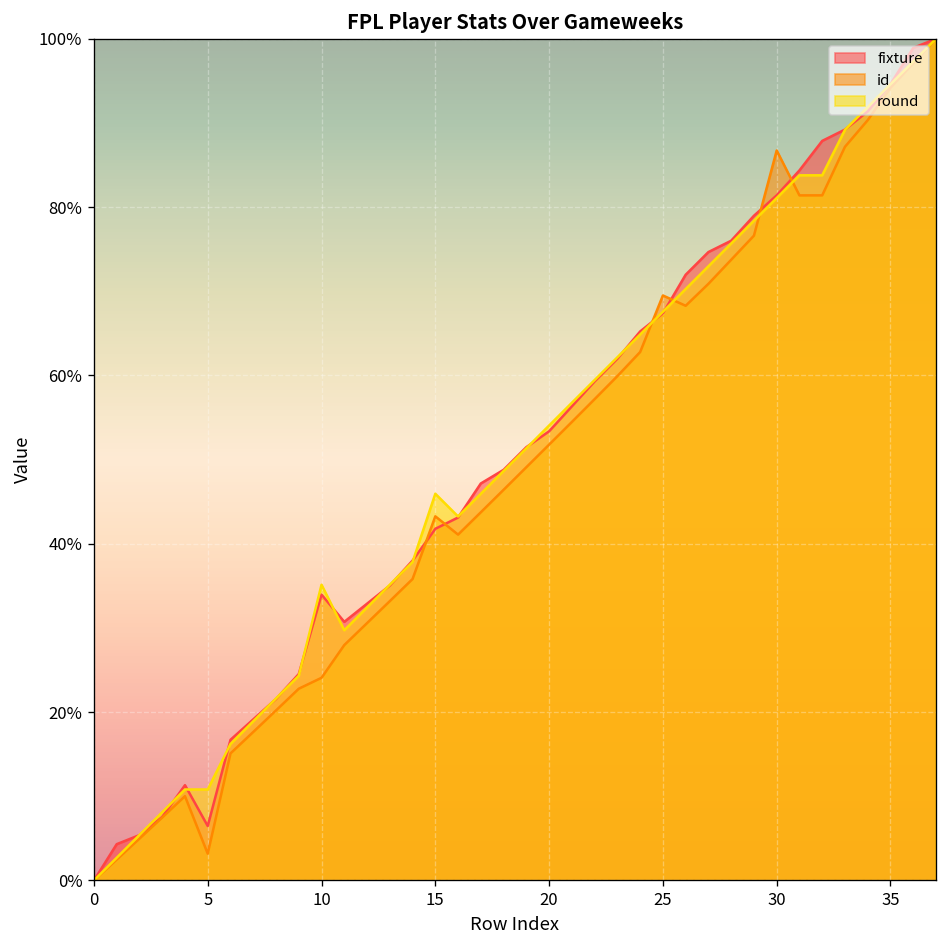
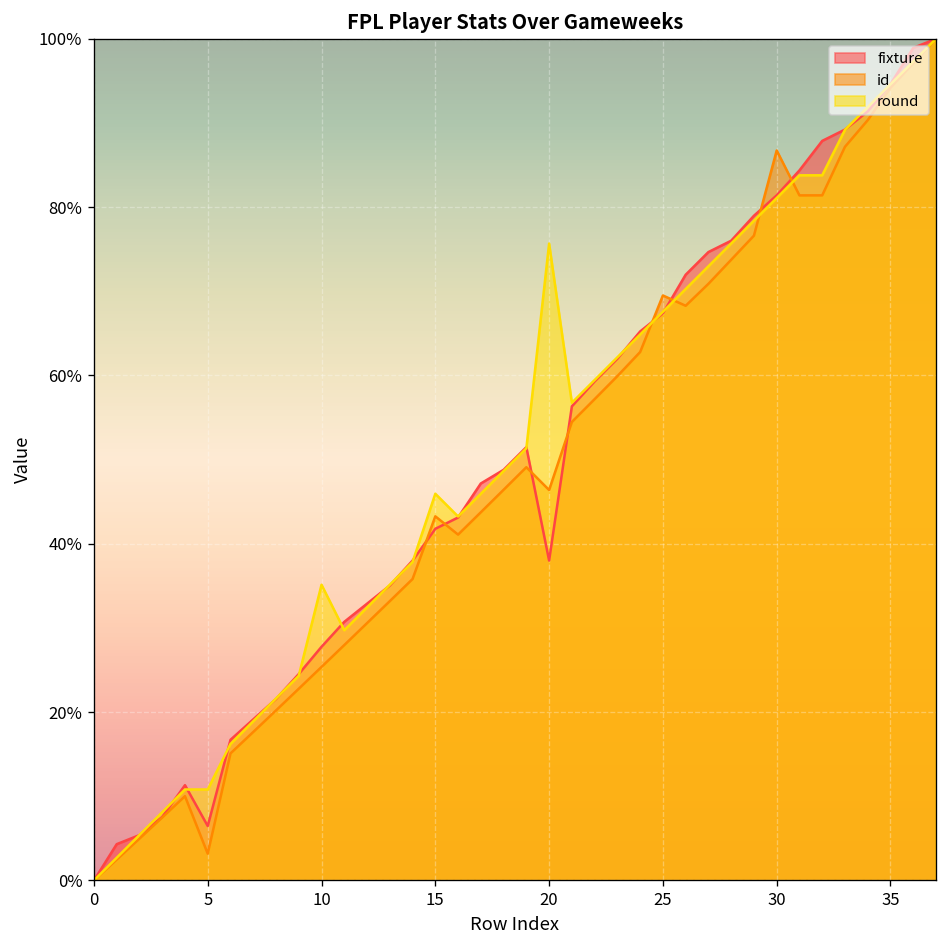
fixture, 10: 34% -> 28%
id, 10: 24% -> 25%
fixture, 20: 53% -> 38%
id, 20: 52% -> 46%
round, 20: 54% -> 76%
